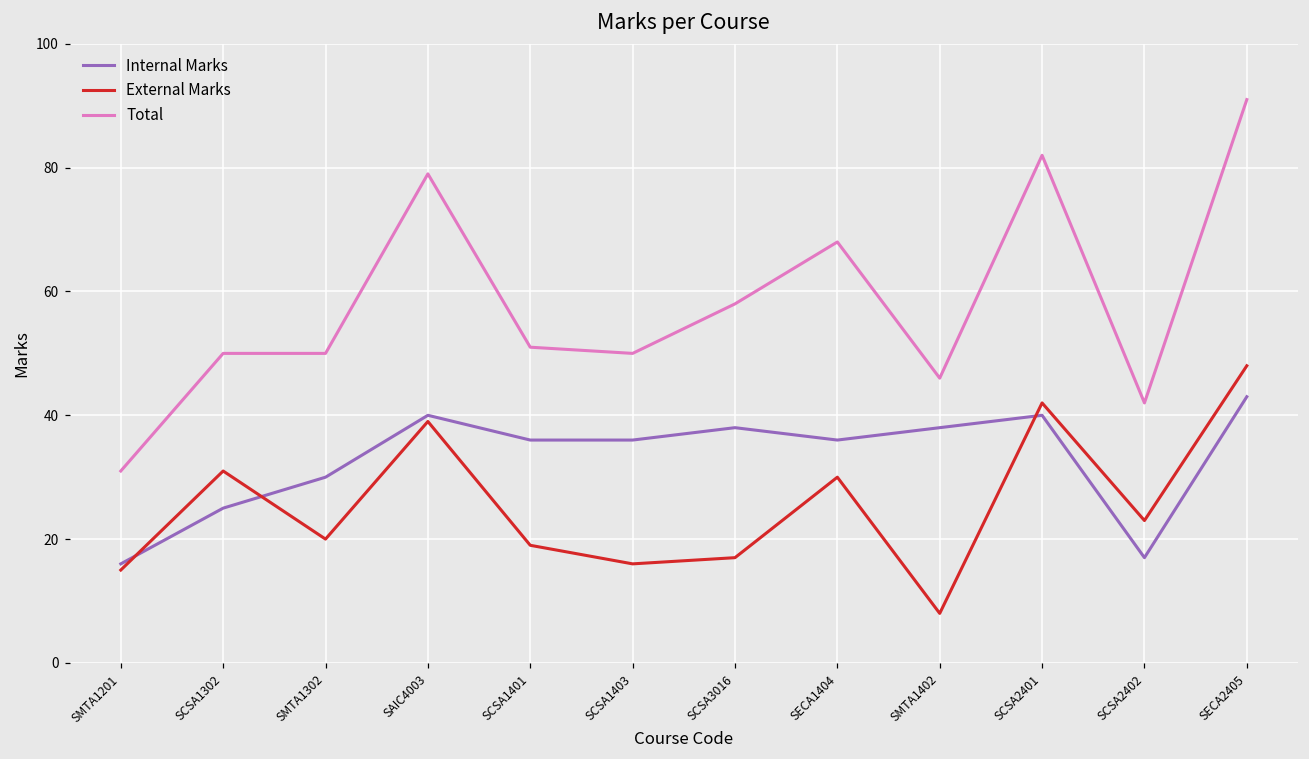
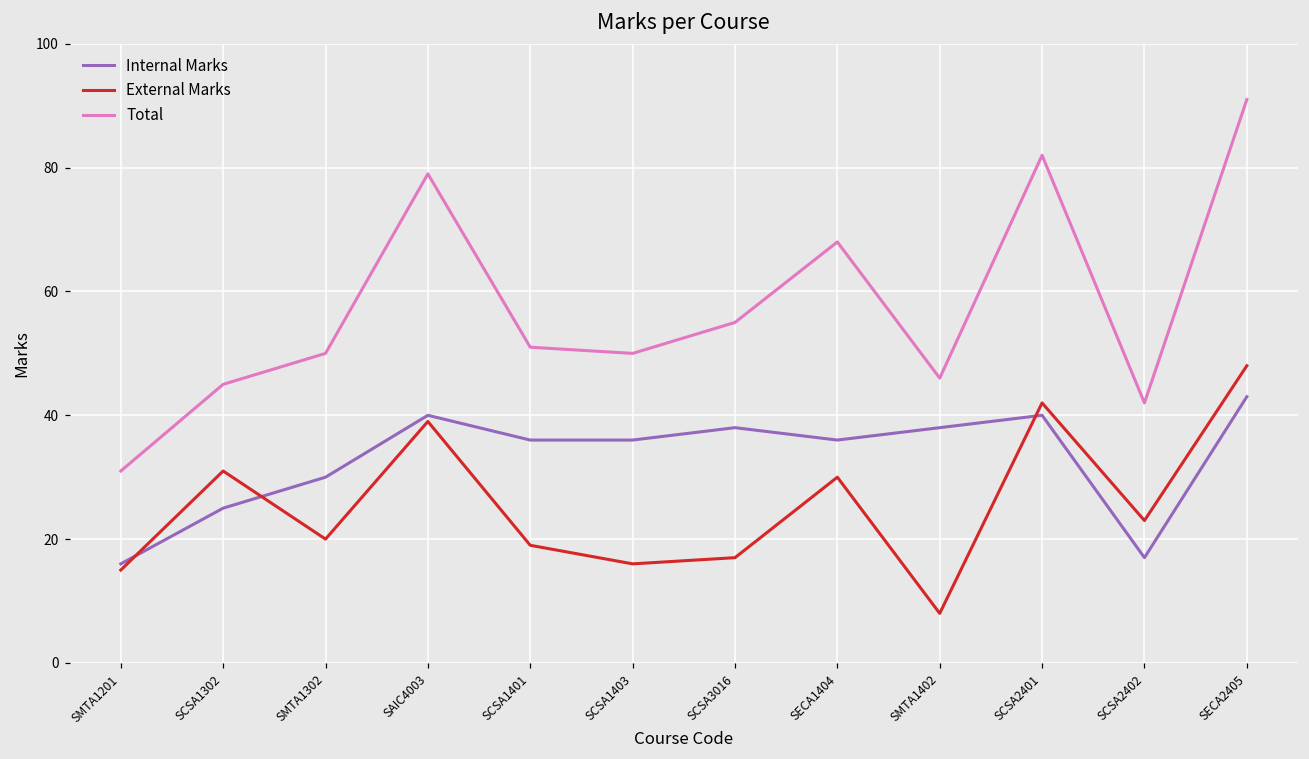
Total, SCSA1302: 50 -> 45
Total, SCSA3016: 58 -> 55
